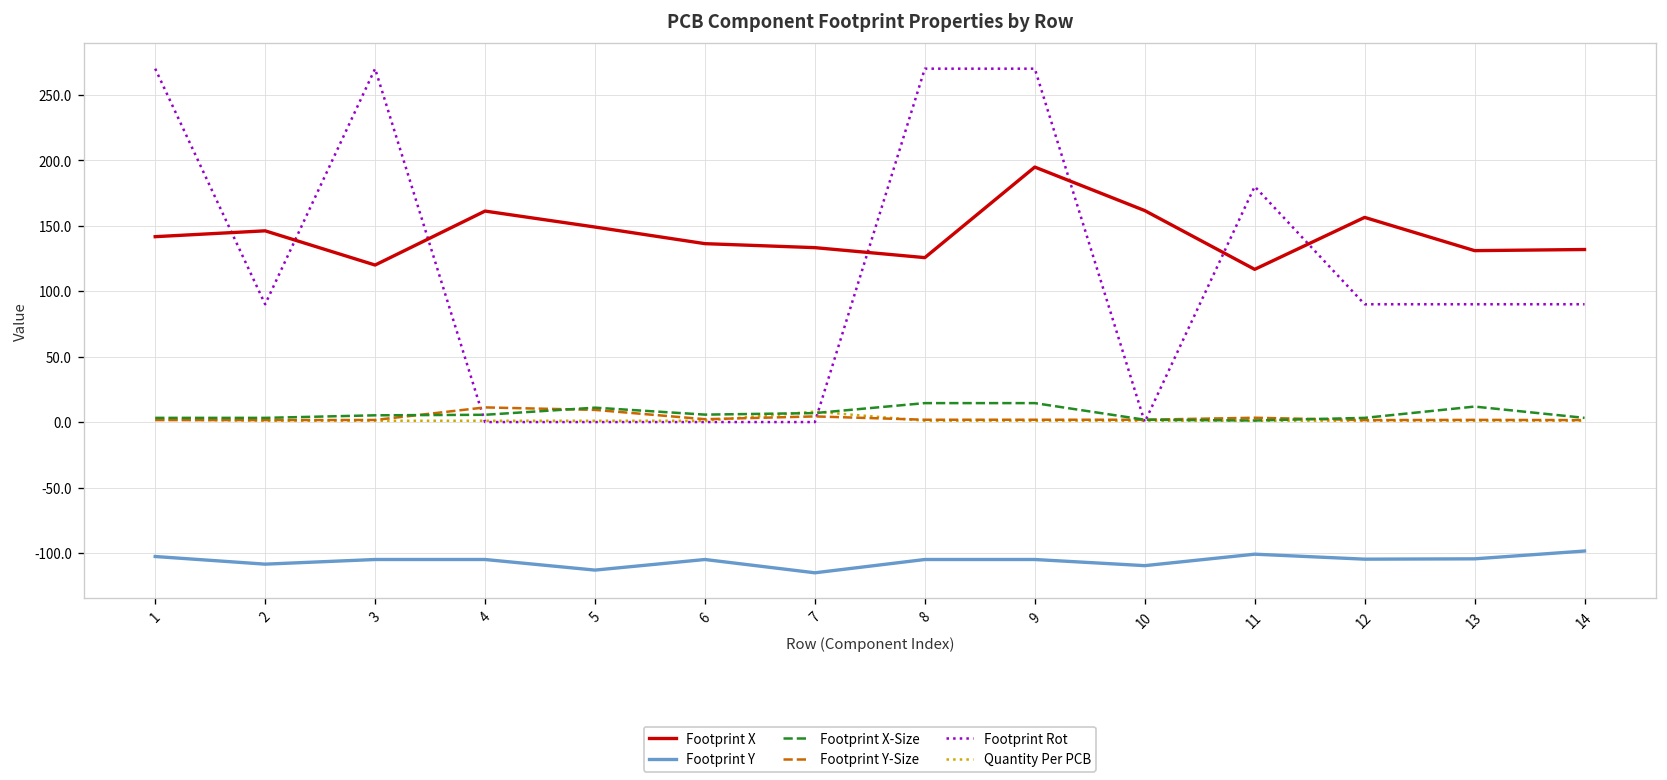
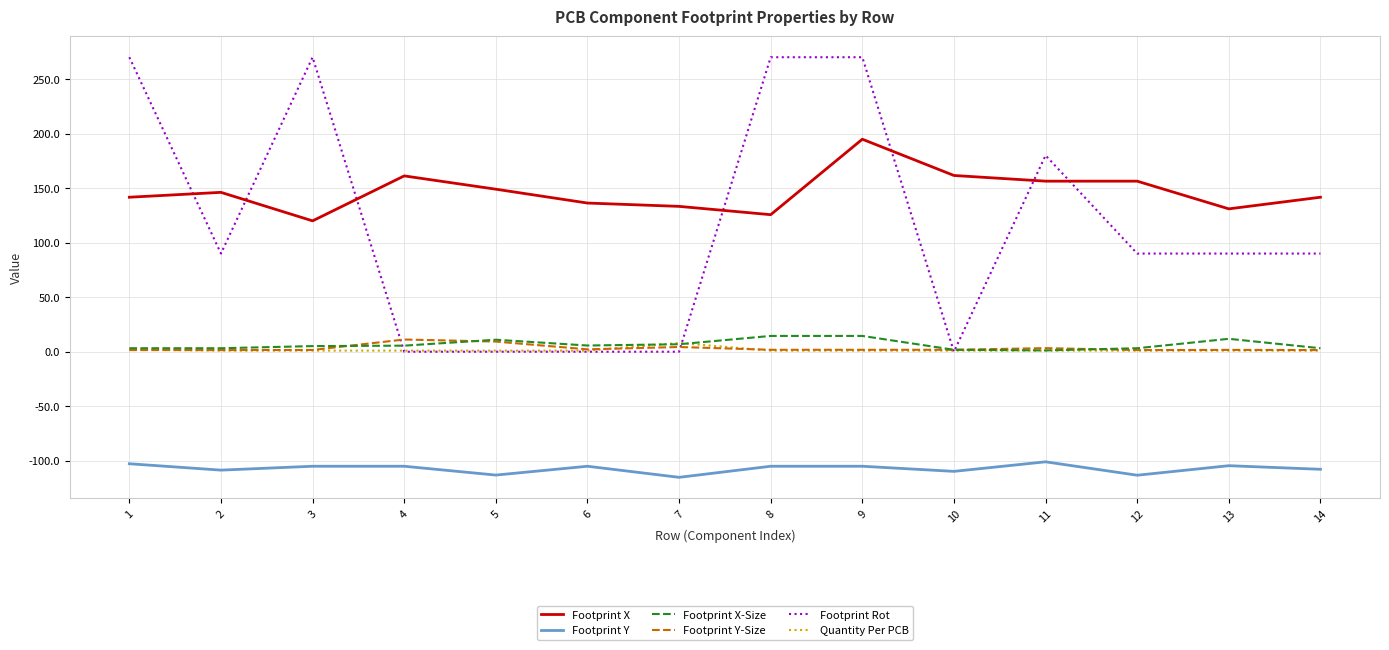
Footprint X, 11: 117 -> 156
Footprint Y, 12: -105 -> -113
Footprint X, 14: 132 -> 142
Footprint Y, 14: -99 -> -108
